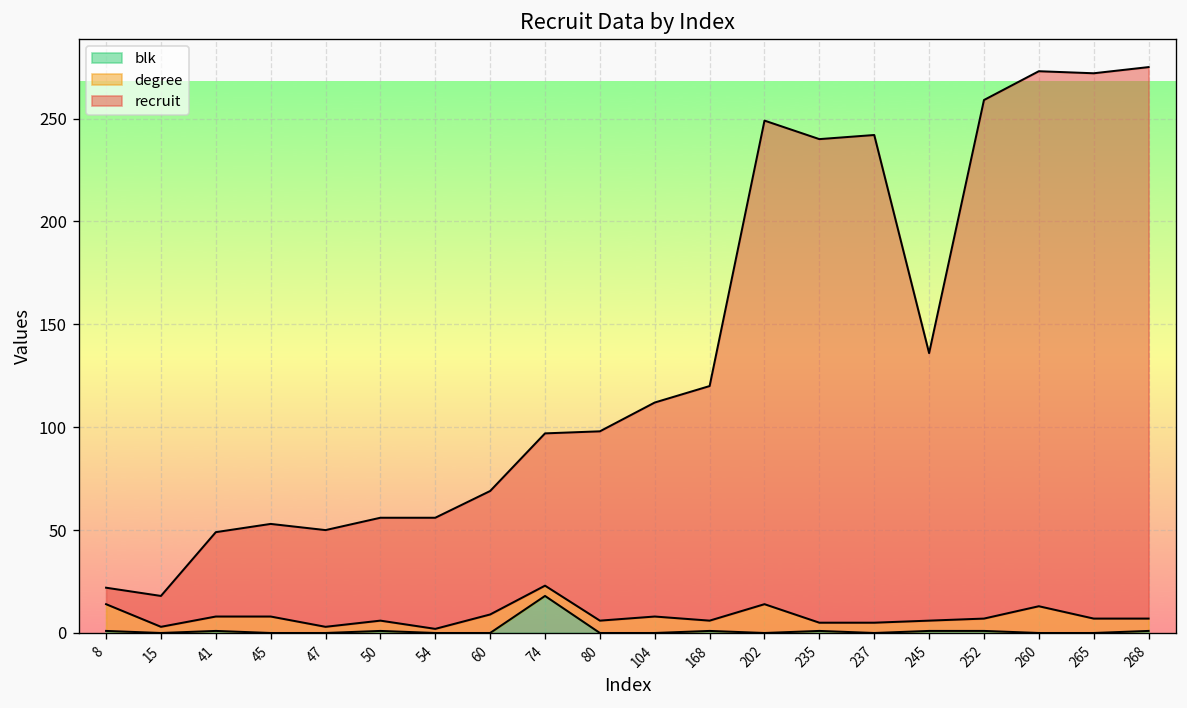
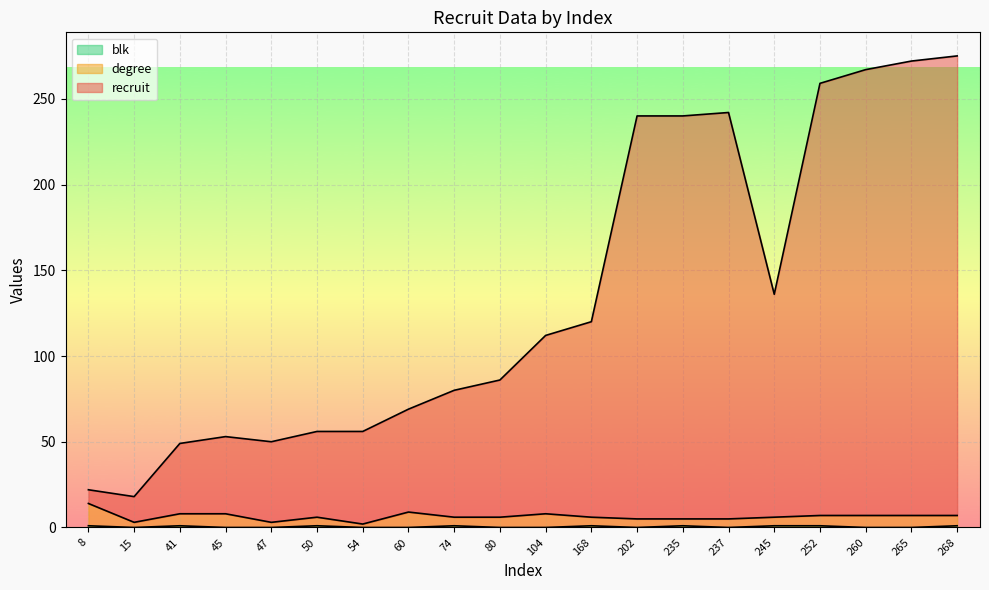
blk, 74: 18 -> 1
recruit, 80: 92 -> 80
degree, 202: 14 -> 5
degree, 260: 13 -> 7
